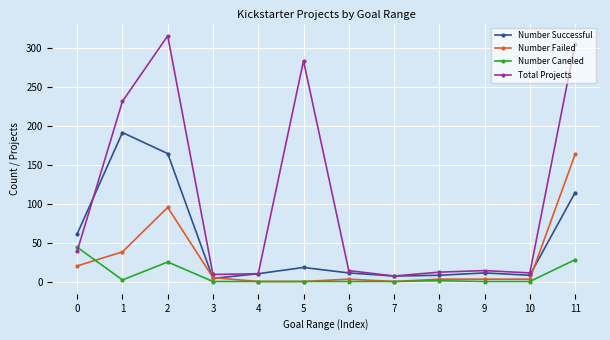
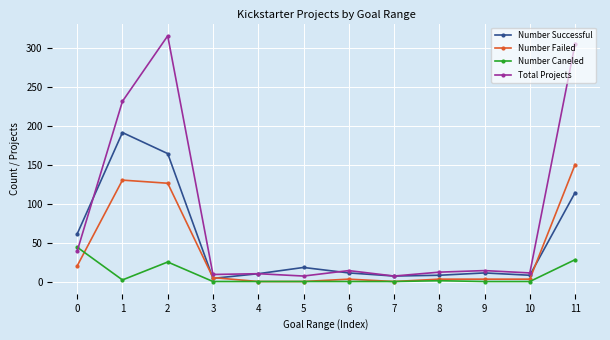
Number Failed, 1: 40 -> 130
Number Failed, 2: 100 -> 130
Total Projects, 5: 280 -> 10
Number Failed, 11: 160 -> 150
